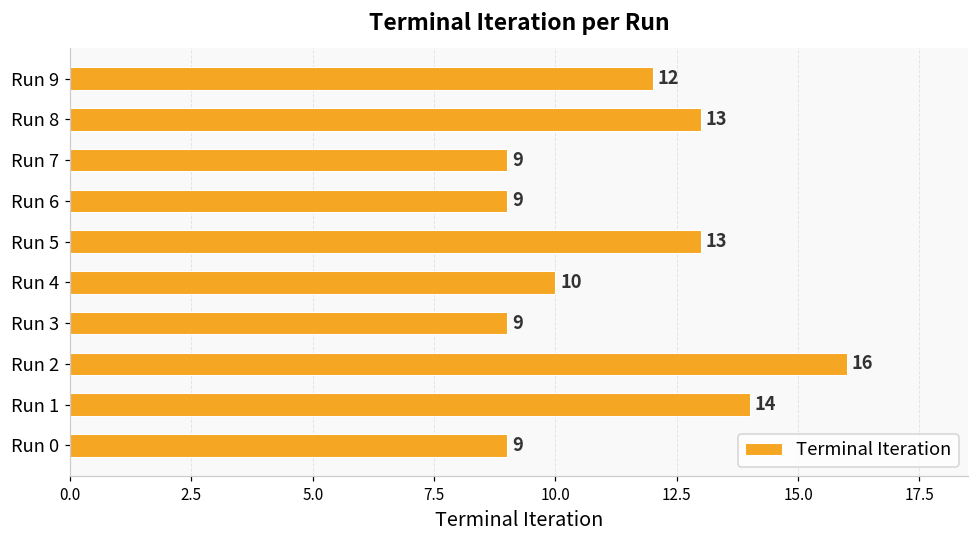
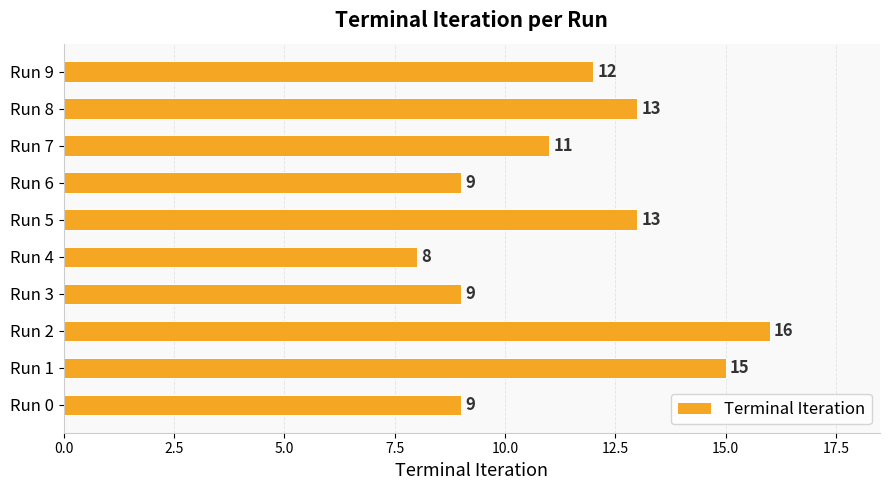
Run 7: 9 -> 11
Run 4: 10 -> 8
Run 1: 14 -> 15
